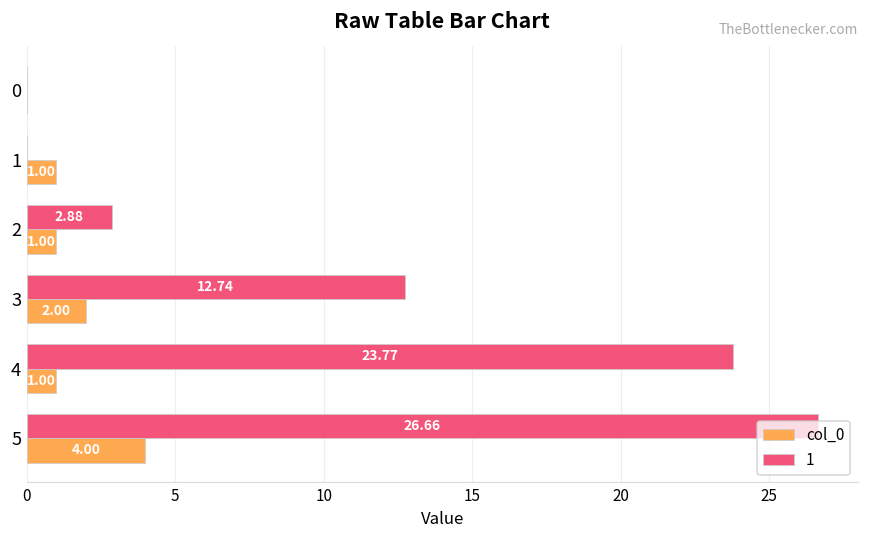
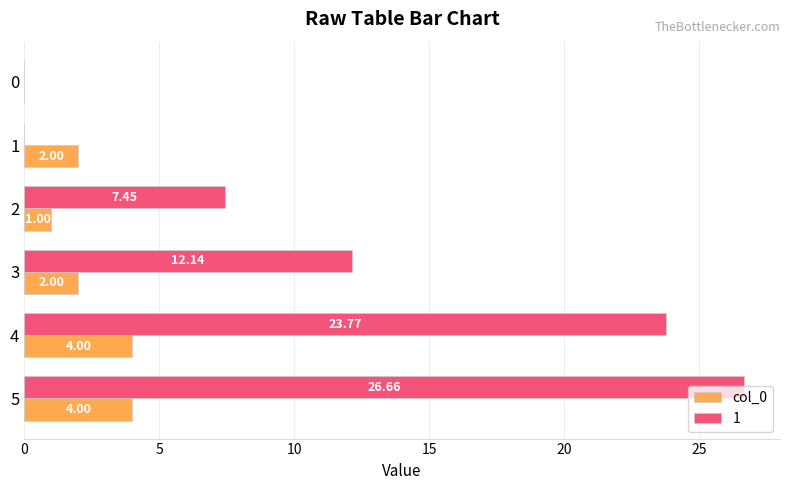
col_0, 1: 1.00 -> 2.00
1, 2: 2.88 -> 7.45
1, 3: 12.74 -> 12.14
col_0, 4: 1.00 -> 4.00
